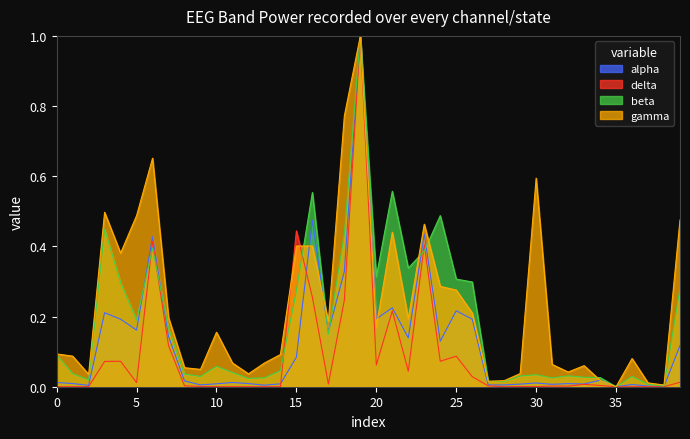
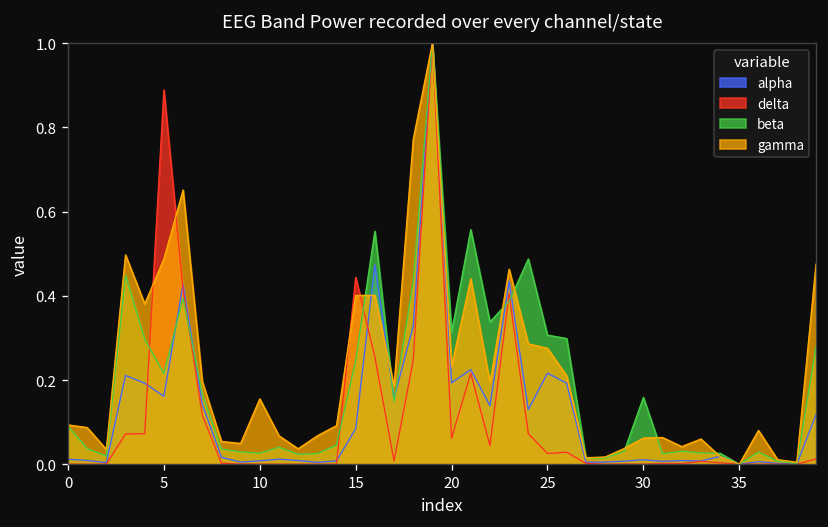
delta, 5: 0.01 -> 0.89
beta, 5: 0.19 -> 0.22
beta, 10: 0.06 -> 0.03
beta, 15: 0.27 -> 0.25
gamma, 20: 0.17 -> 0.23
delta, 25: 0.09 -> 0.03
beta, 30: 0.03 -> 0.16
gamma, 30: 0.59 -> 0.06
